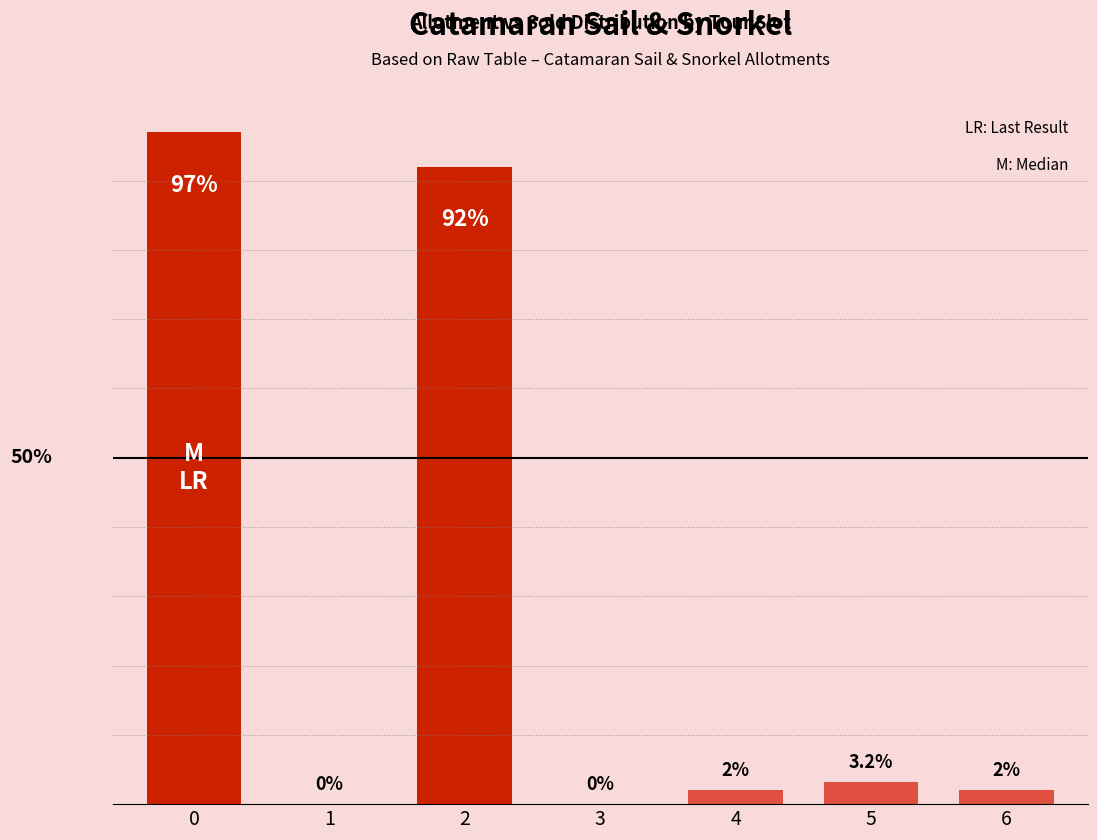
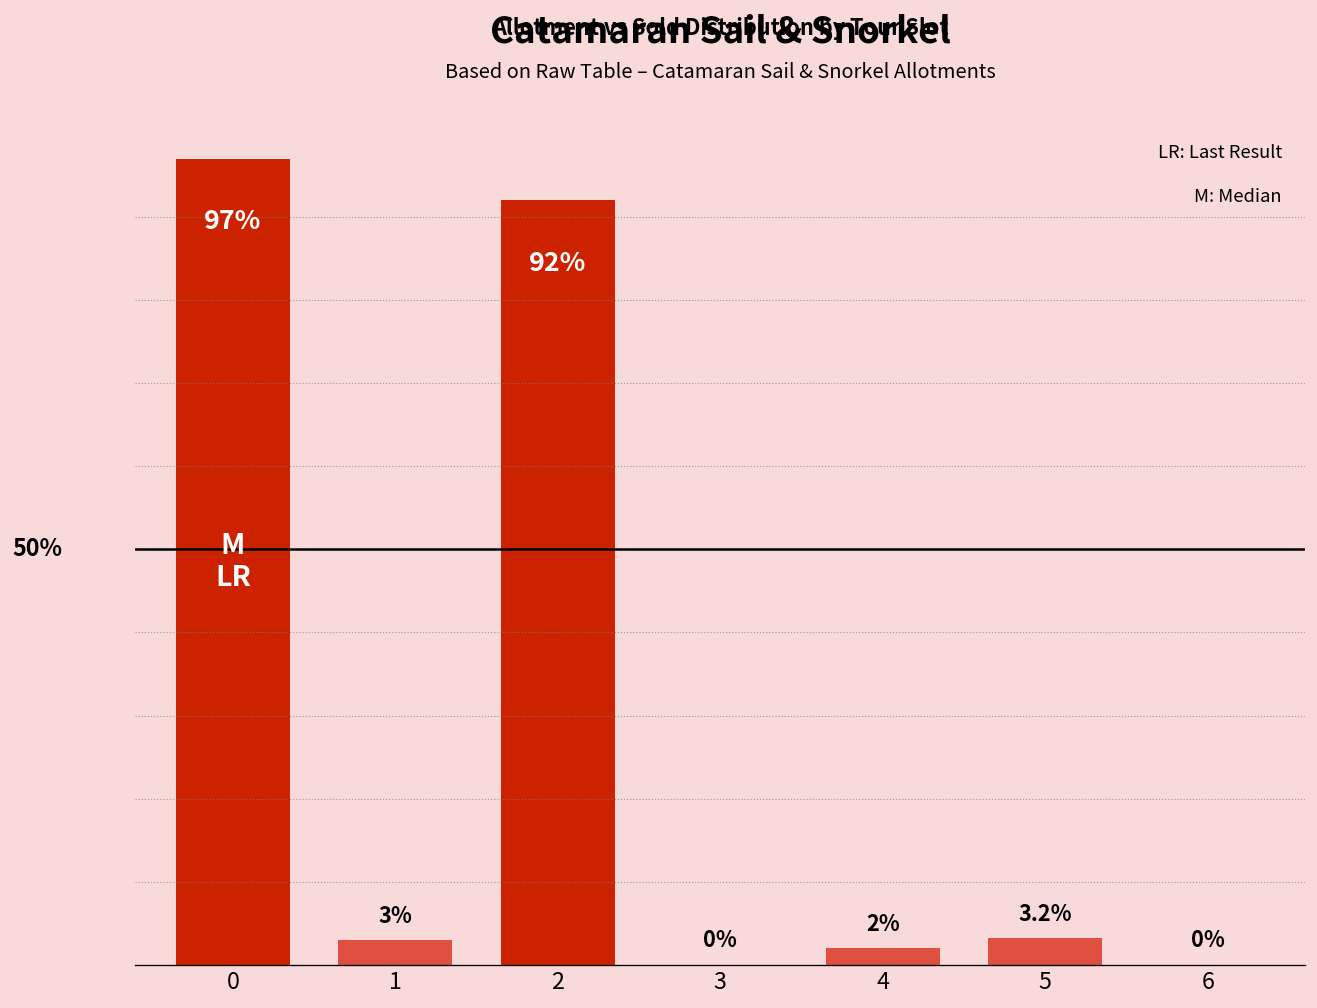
1: 0% -> 3%
6: 2% -> 0%
